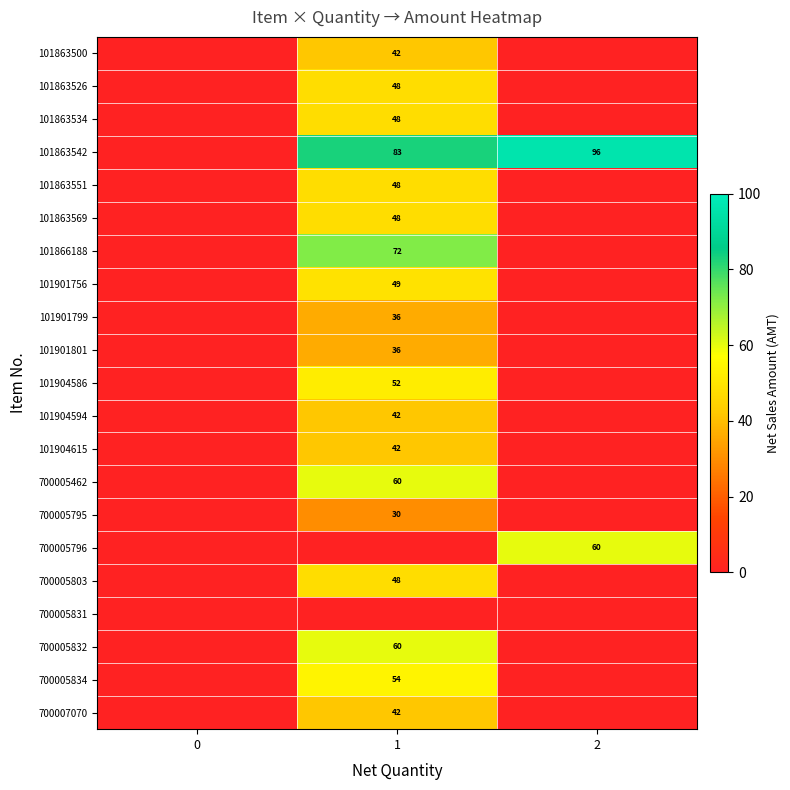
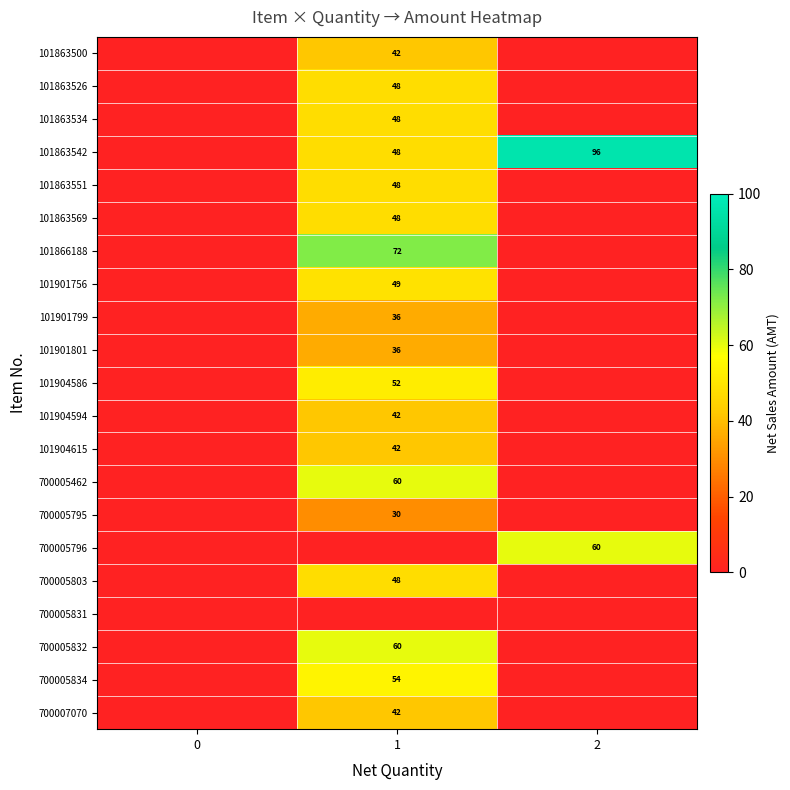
101863542, 1: 83 -> 48
